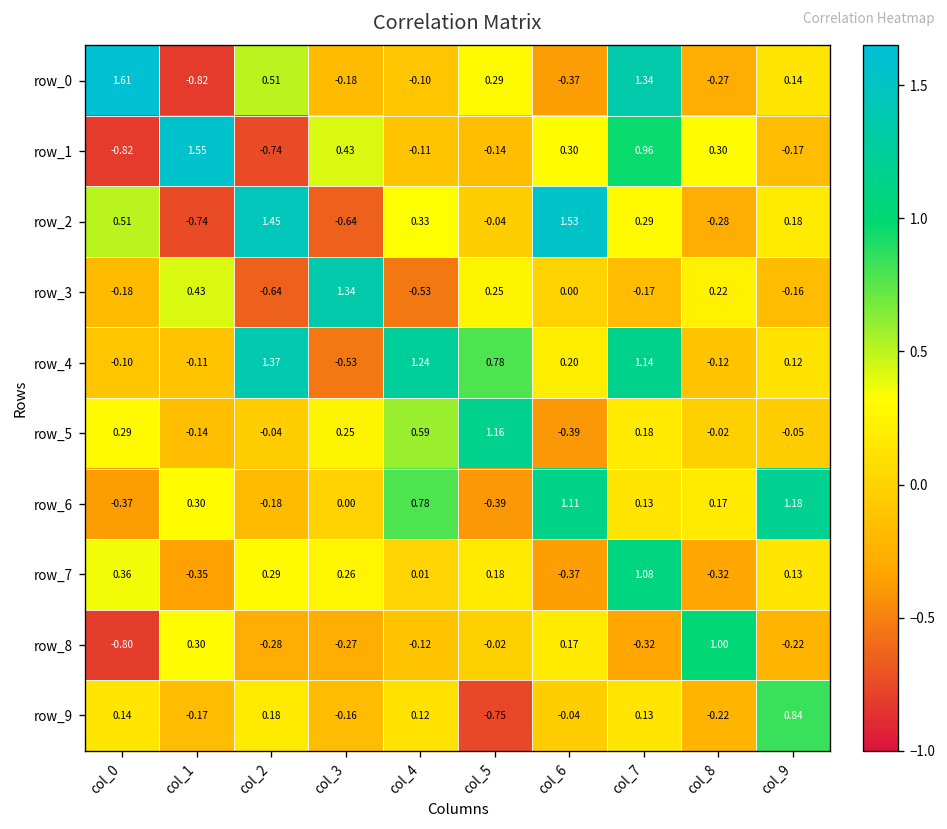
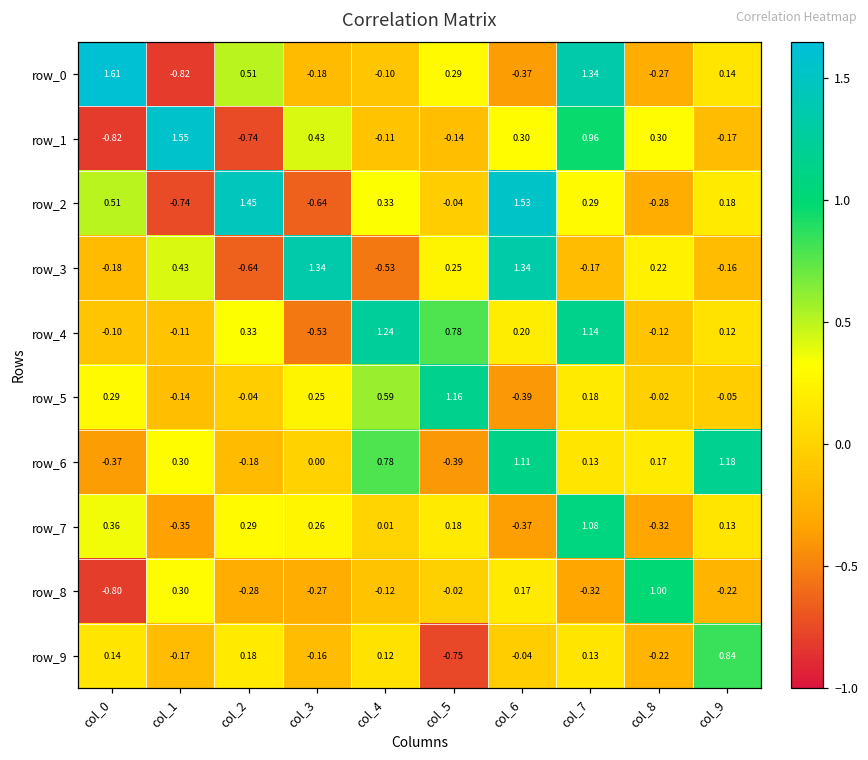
row_3, col_6: 0.00 -> 1.34
row_4, col_2: 1.37 -> 0.33
